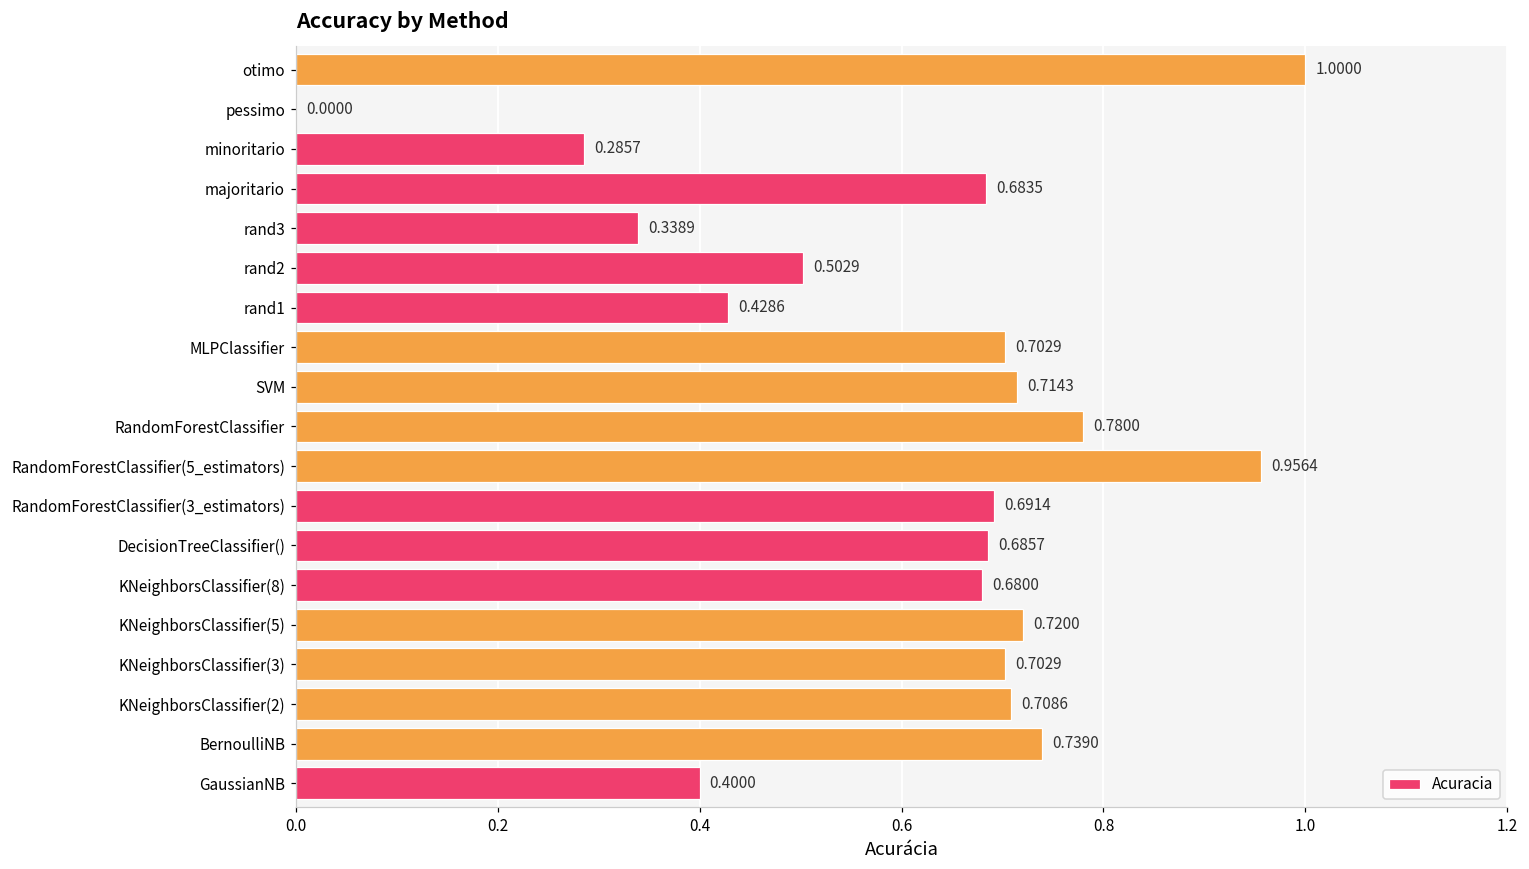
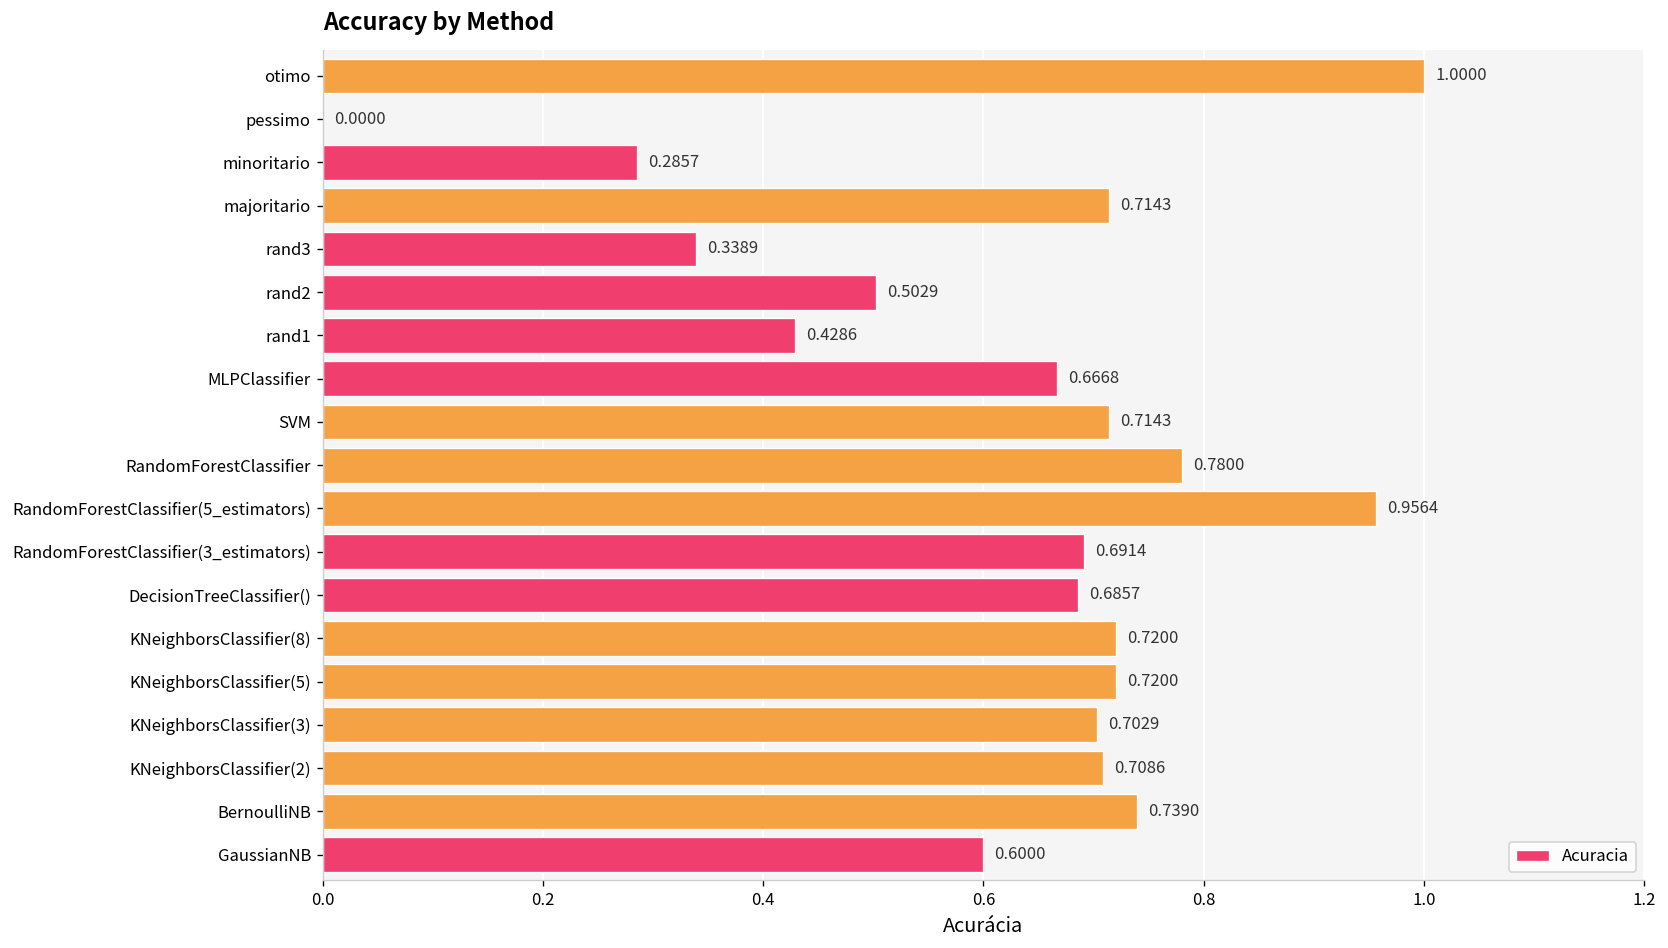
majoritario: 0.6835 -> 0.7143
MLPClassifier: 0.7029 -> 0.6668
KNeighborsClassifier(8): 0.6800 -> 0.7200
GaussianNB: 0.4000 -> 0.6000
